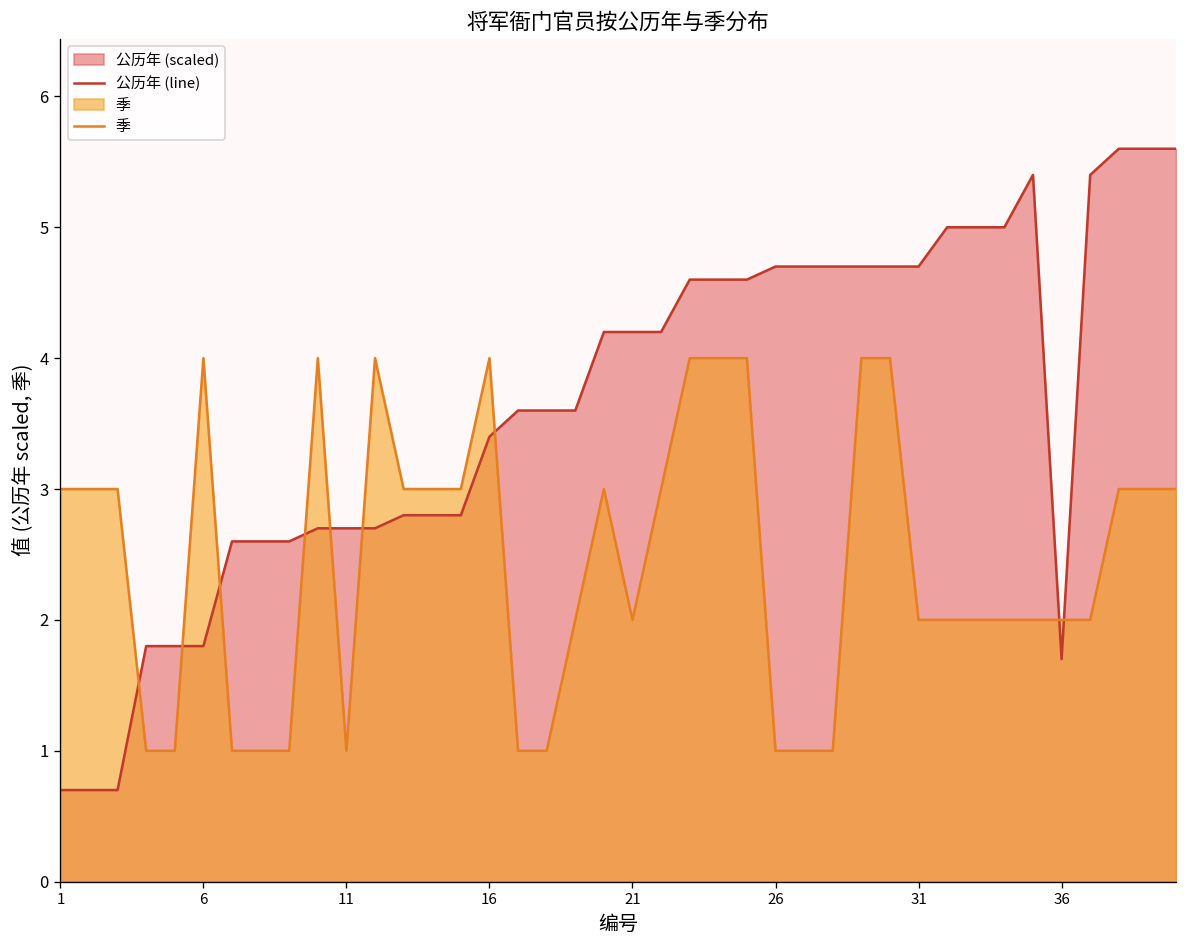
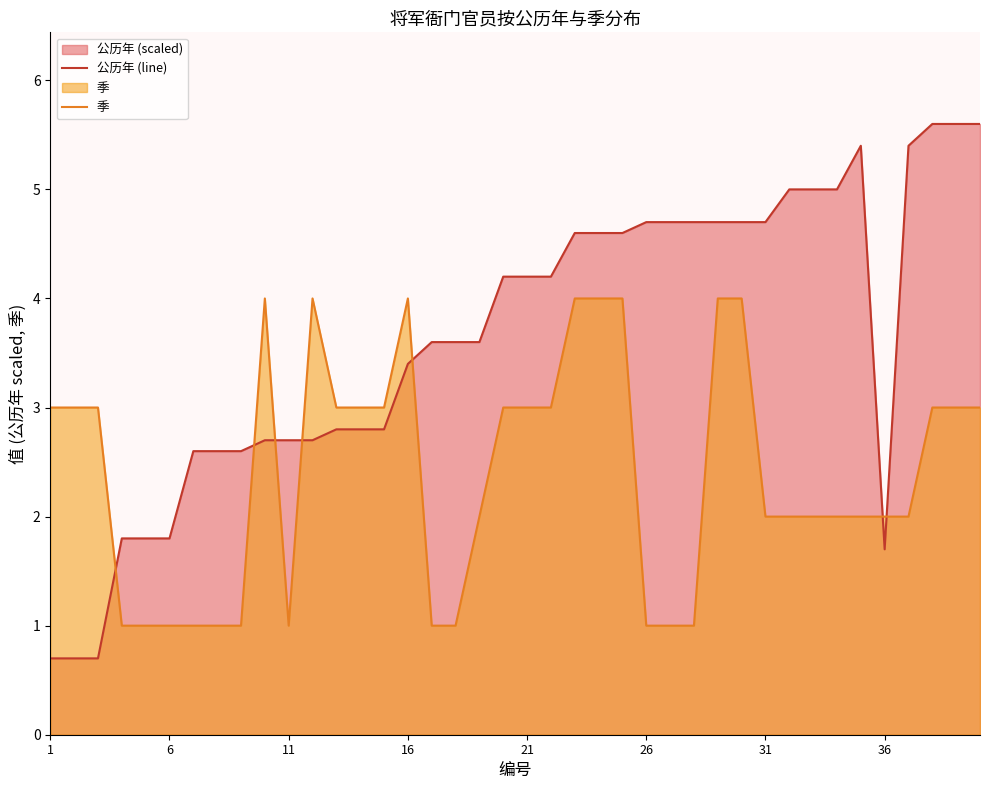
季, 6: 4 -> 1
季, 21: 2 -> 3
